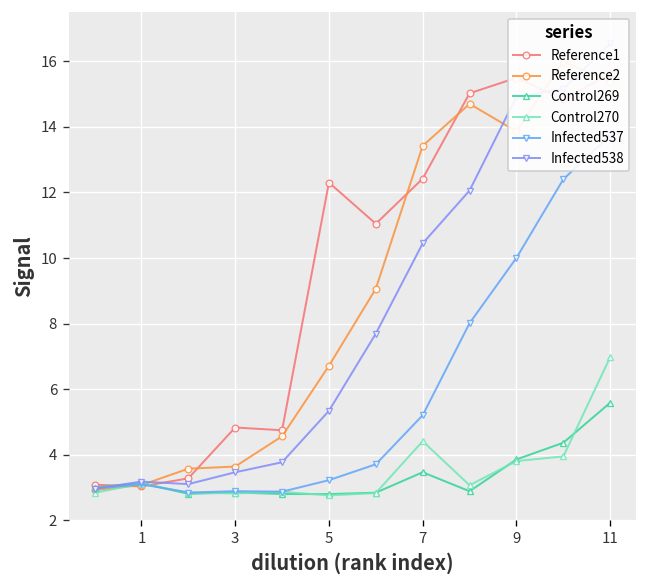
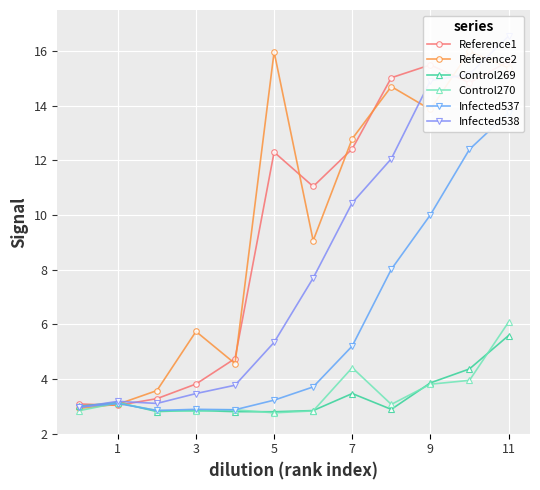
Reference1, 3: 4.8 -> 3.8
Reference2, 3: 3.6 -> 5.7
Reference2, 5: 6.7 -> 16.0
Reference2, 7: 13.4 -> 12.8
Control270, 11: 7.0 -> 6.1
